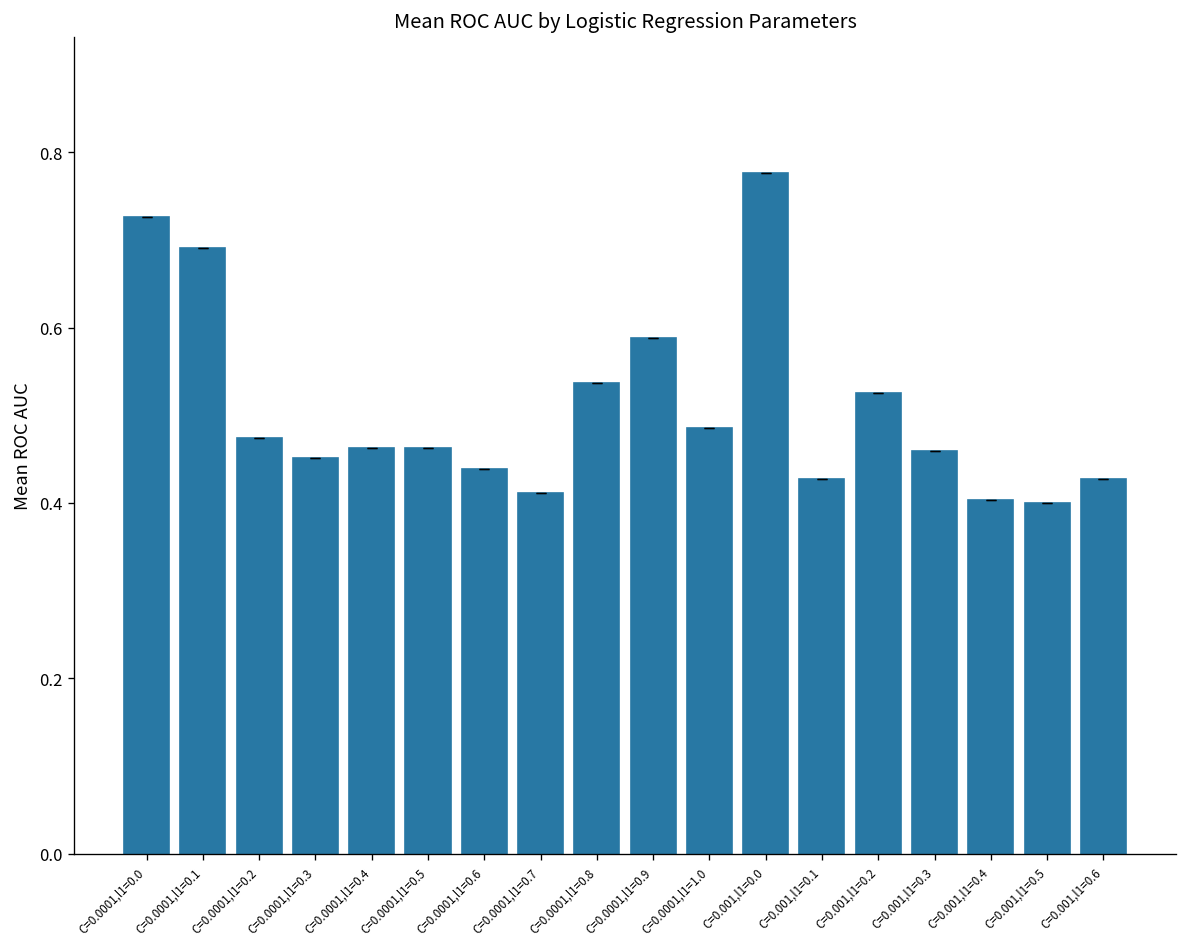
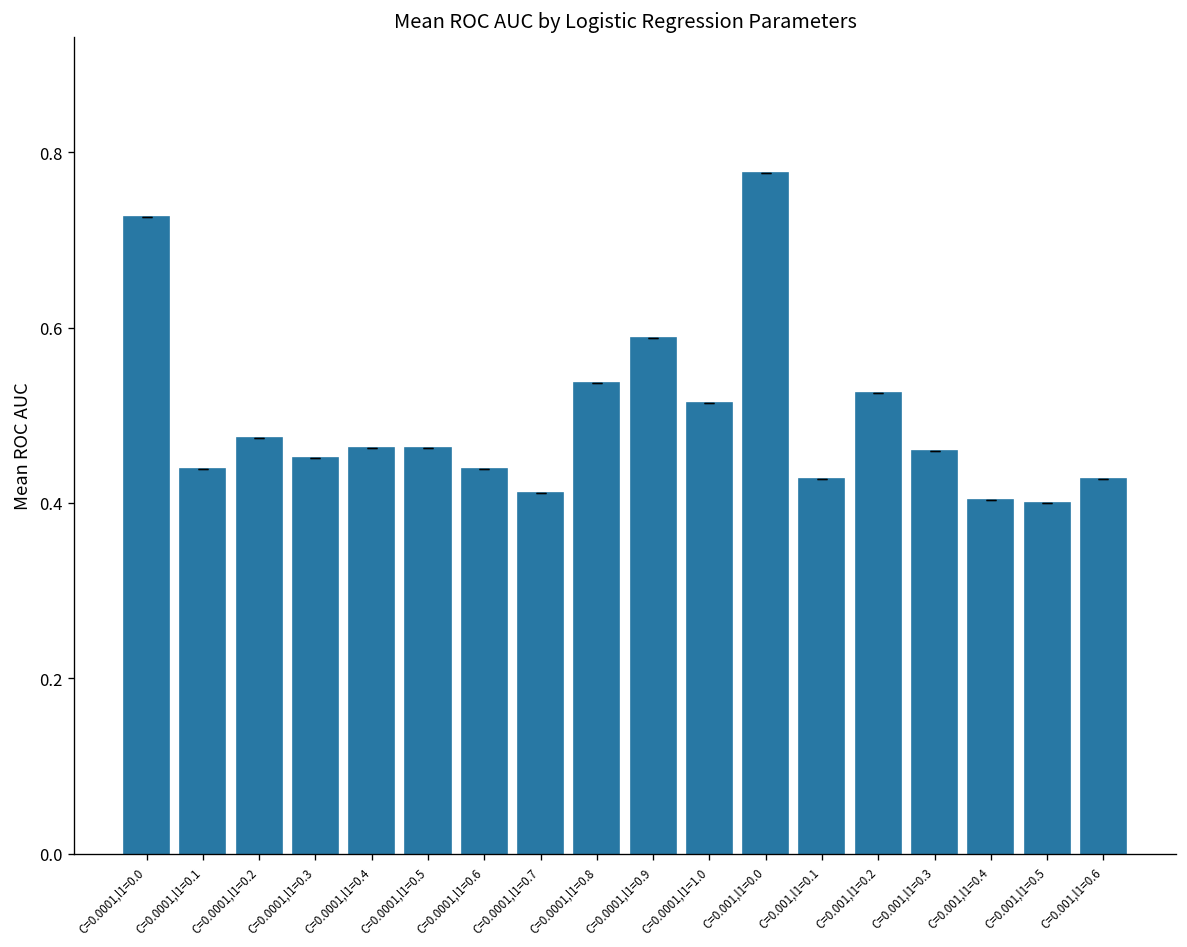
C=0.0001,l1=0.1: 0.69 -> 0.44
C=0.0001,l1=1.0: 0.49 -> 0.51
